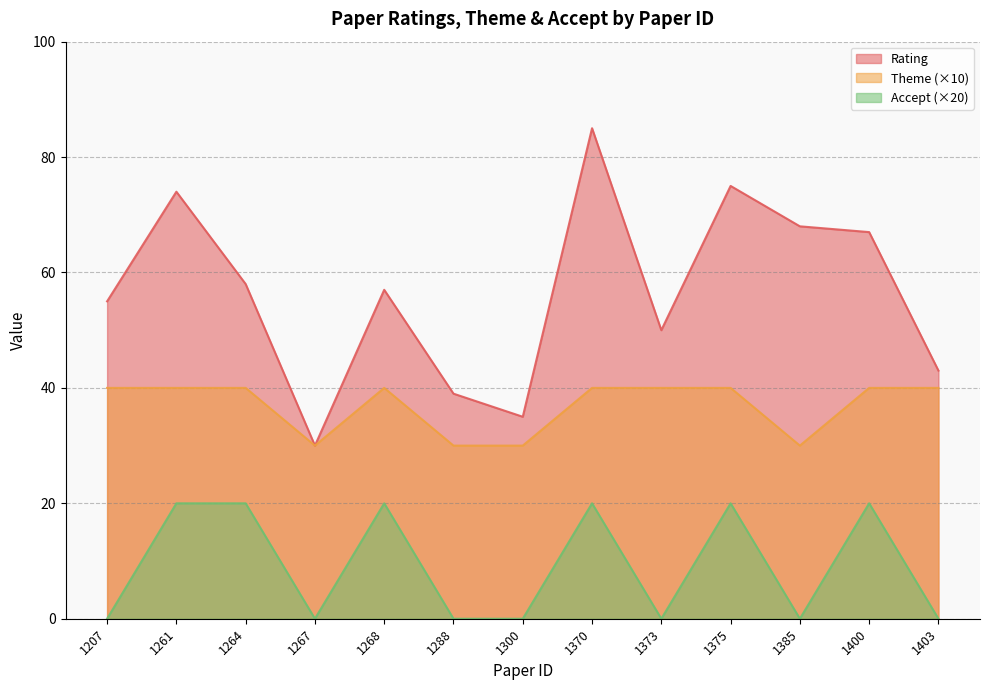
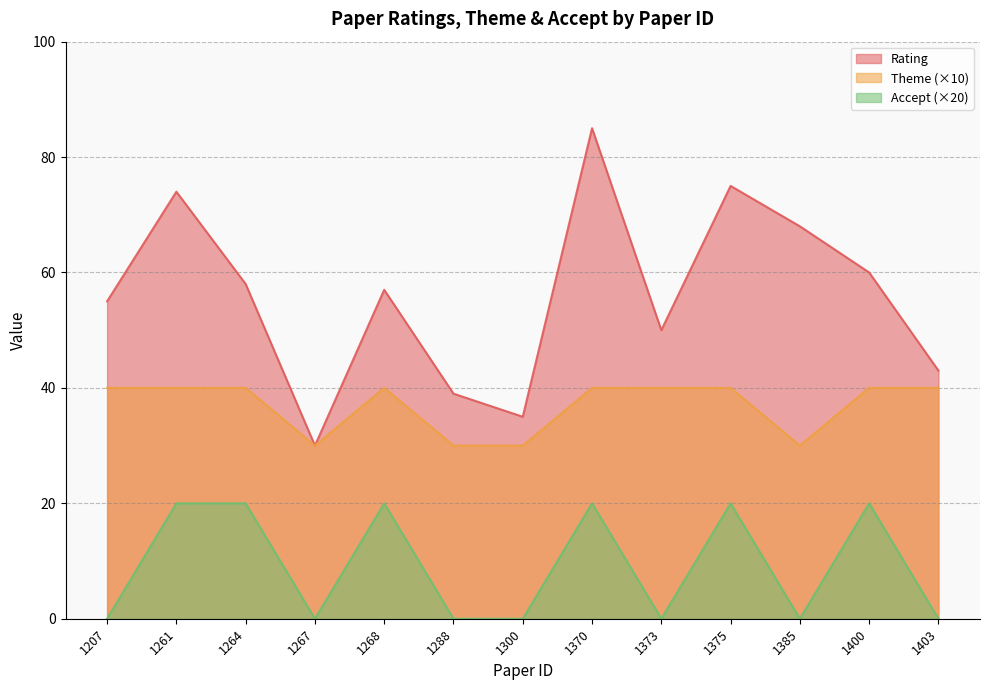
Rating, 1400: 67 -> 60
